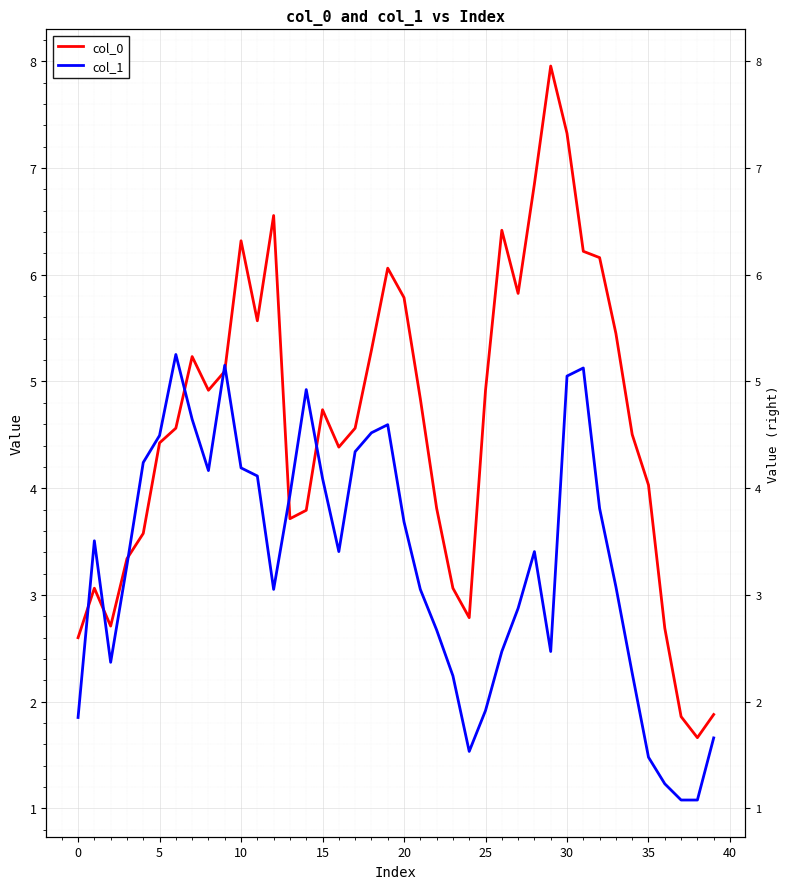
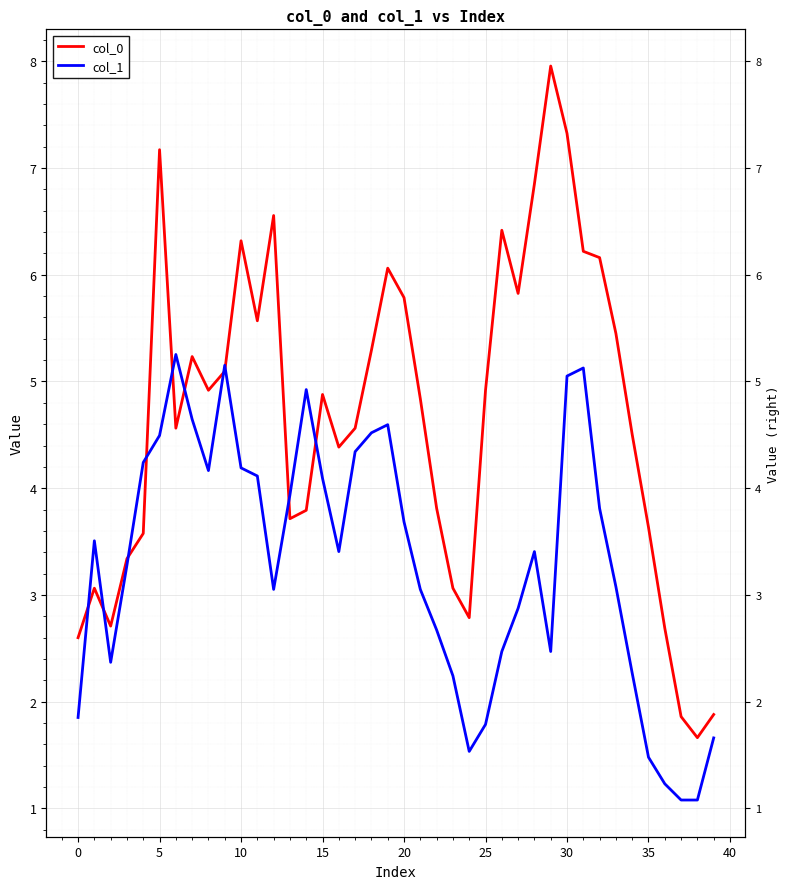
col_0, 5: 4.42 -> 7.17
col_0, 15: 4.74 -> 4.88
col_1, 25: 1.92 -> 1.79
col_0, 35: 4.03 -> 3.63
